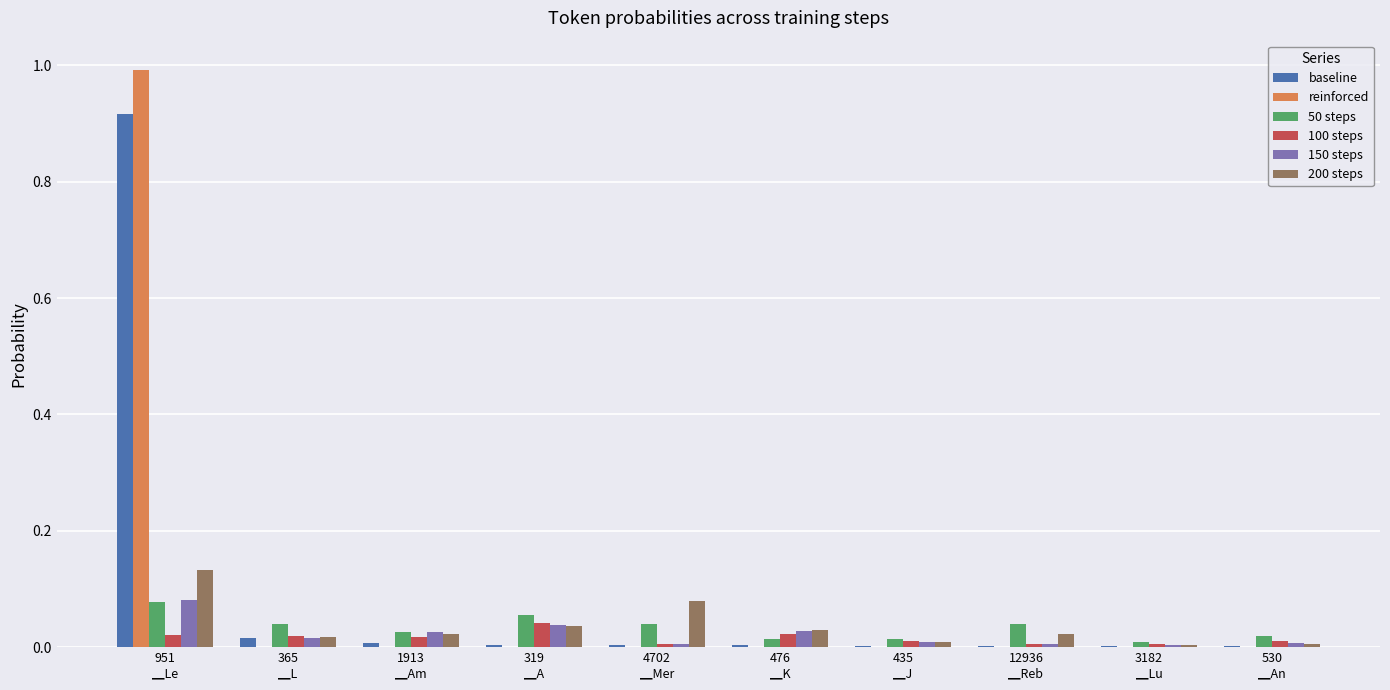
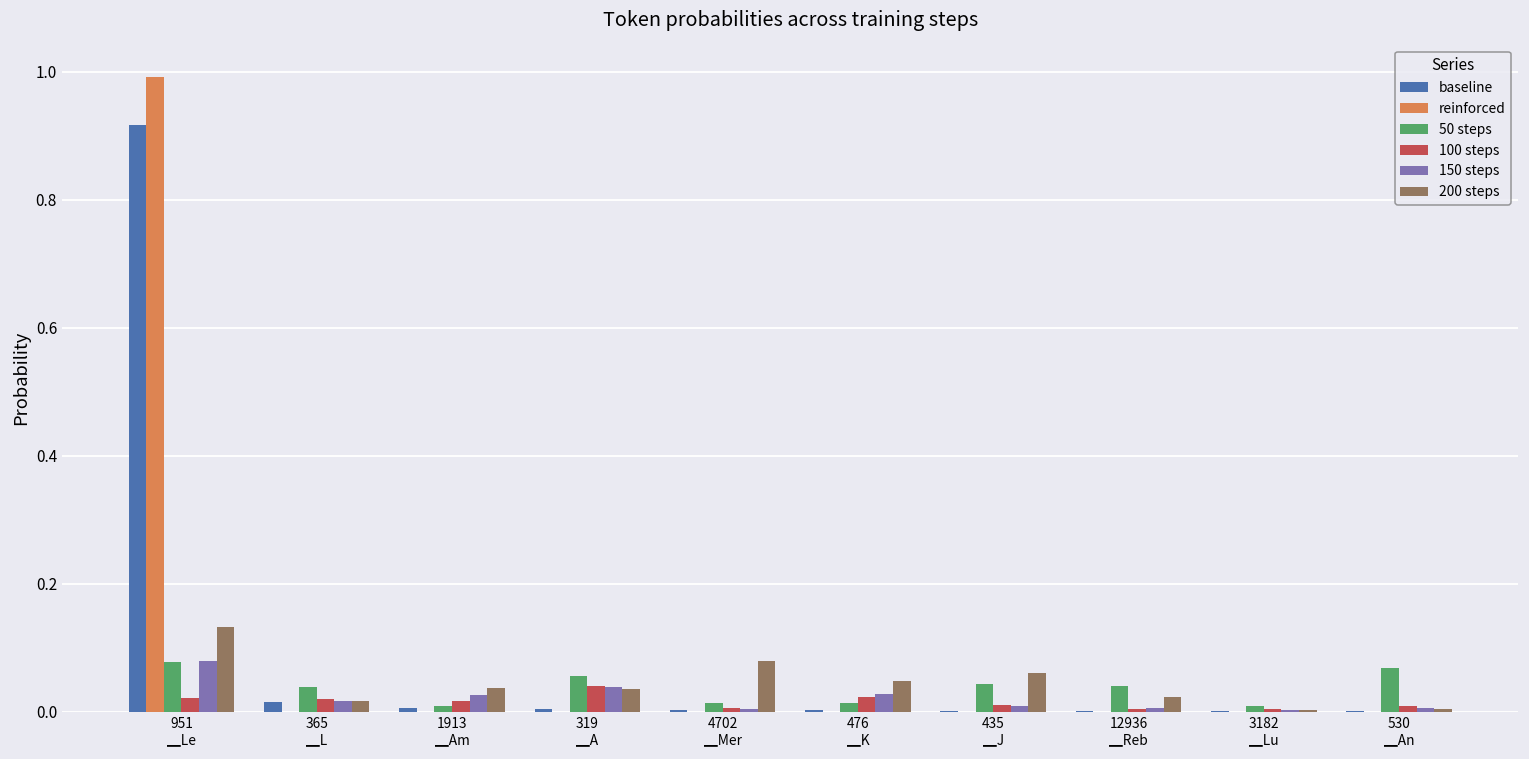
50 steps, 1913 ▁Am: 0.03 -> 0.01
200 steps, 1913 ▁Am: 0.02 -> 0.04
50 steps, 4702 ▁Mer: 0.04 -> 0.01
200 steps, 476 ▁K: 0.03 -> 0.05
50 steps, 435 ▁J: 0.01 -> 0.04
200 steps, 435 ▁J: 0.01 -> 0.06
50 steps, 530 ▁An: 0.02 -> 0.07
